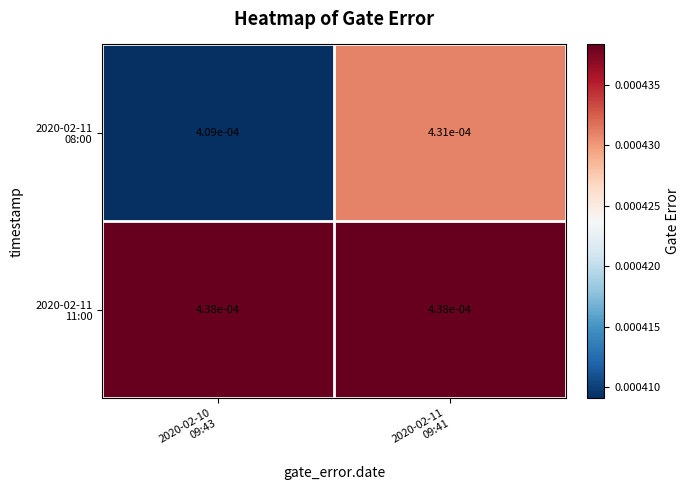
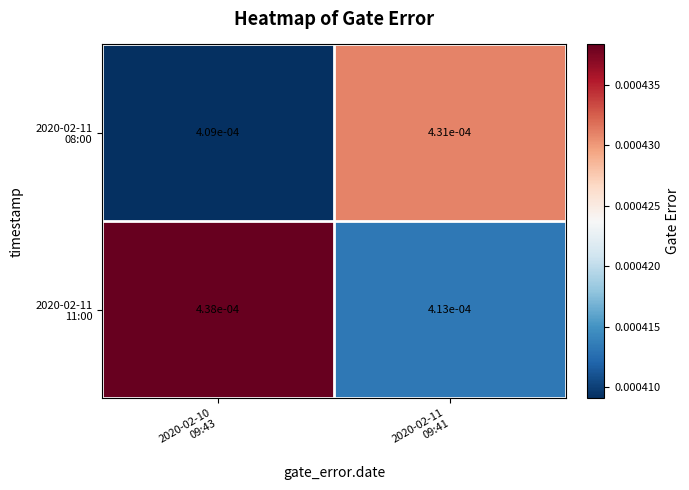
2020-02-11 11:00, 2020-02-11 09:41: 4.38e-04 -> 4.13e-04
